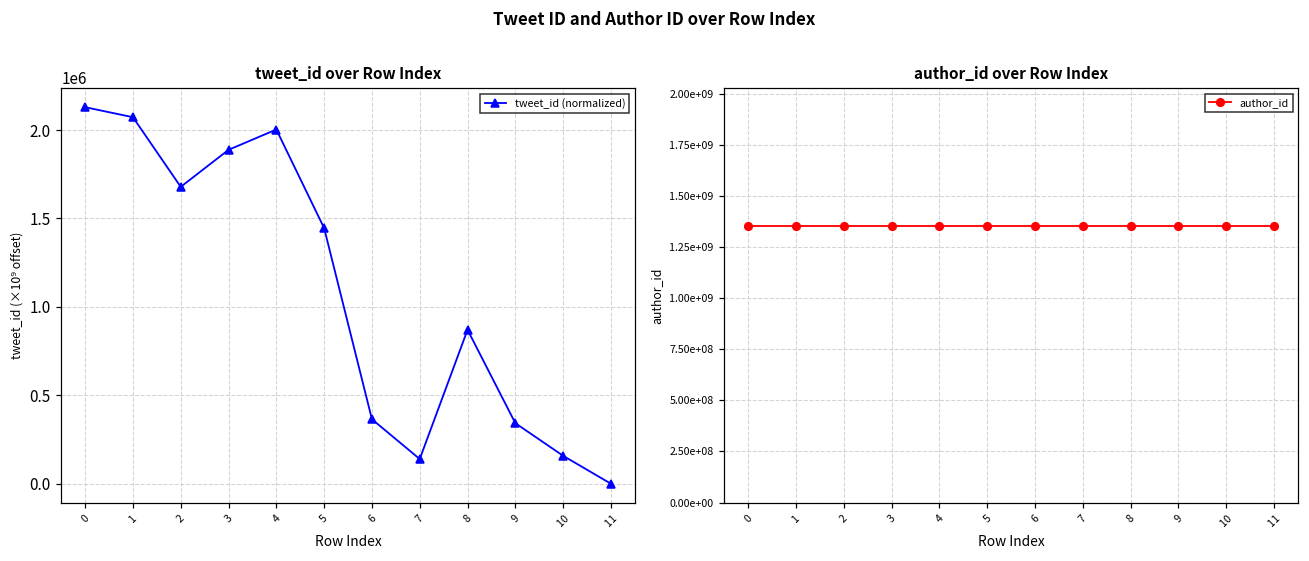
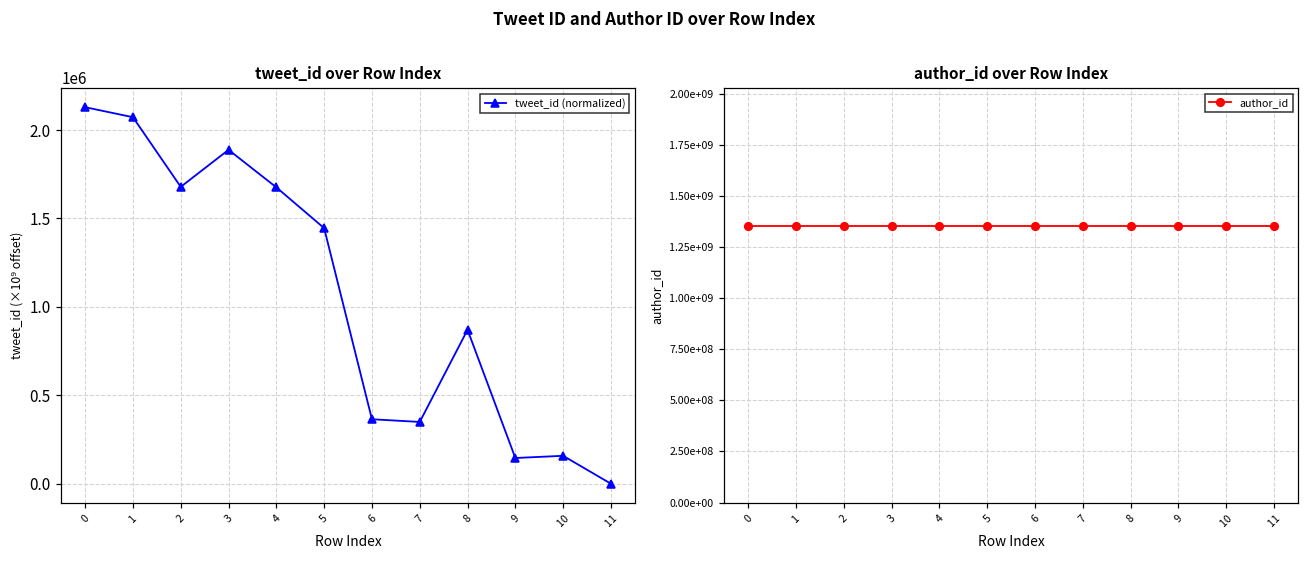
tweet_id over Row Index, 4: 2000000 -> 1680000
tweet_id over Row Index, 7: 140000 -> 350000
tweet_id over Row Index, 9: 340000 -> 150000
